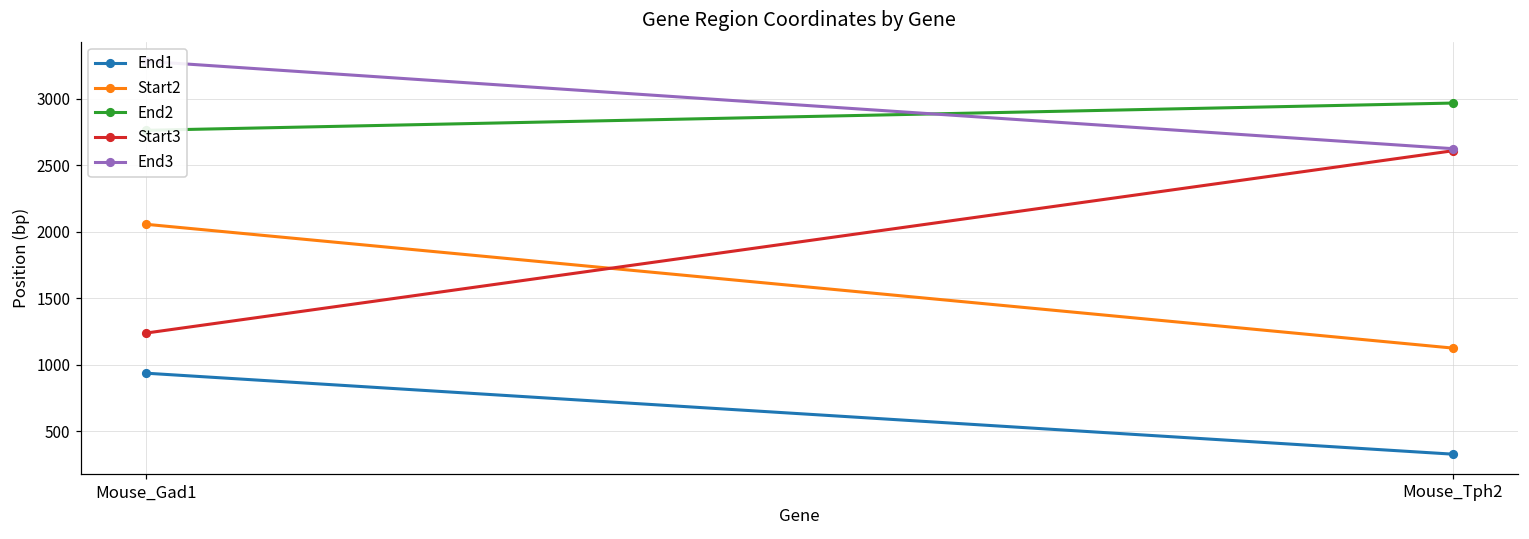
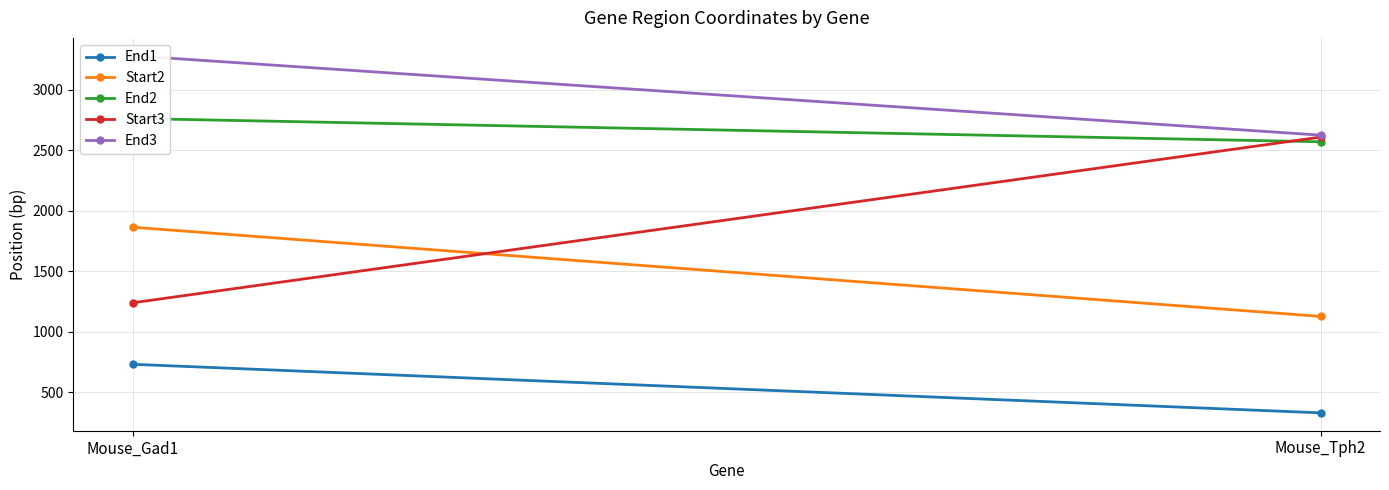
End1, Mouse_Gad1: 940 -> 730
Start2, Mouse_Gad1: 2060 -> 1860
End2, Mouse_Tph2: 2970 -> 2570
